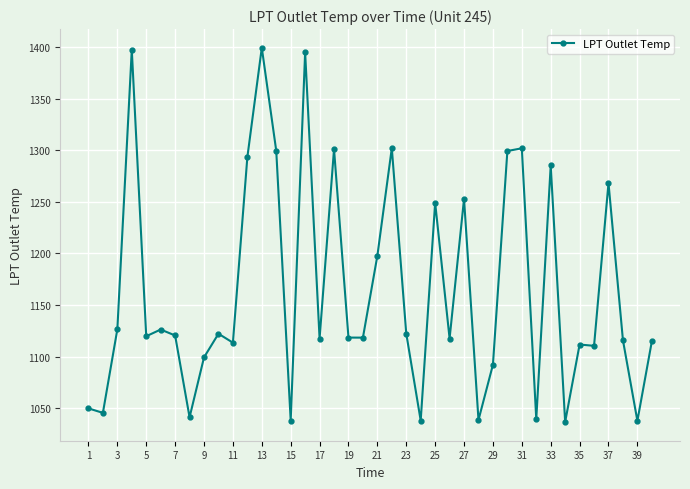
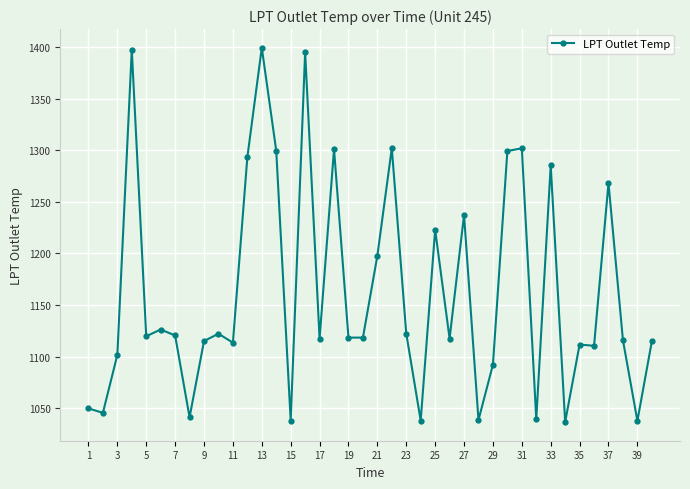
3: 1126 -> 1102
9: 1099 -> 1115
25: 1249 -> 1223
27: 1253 -> 1237
